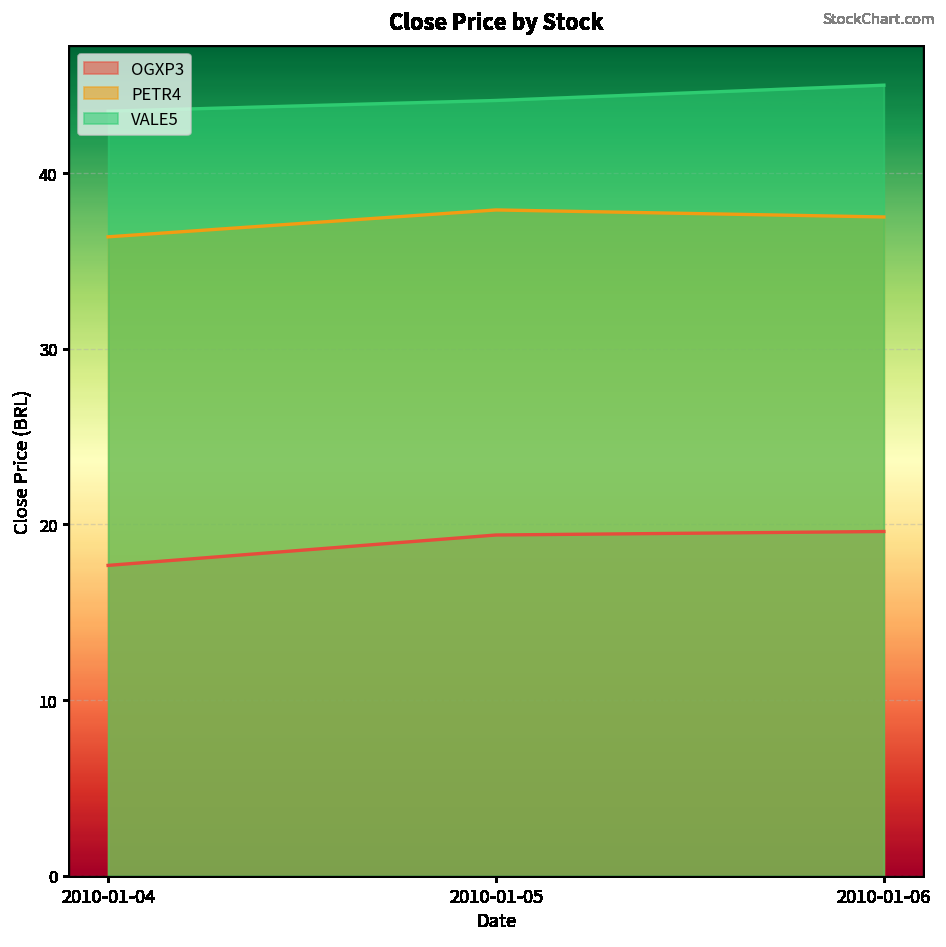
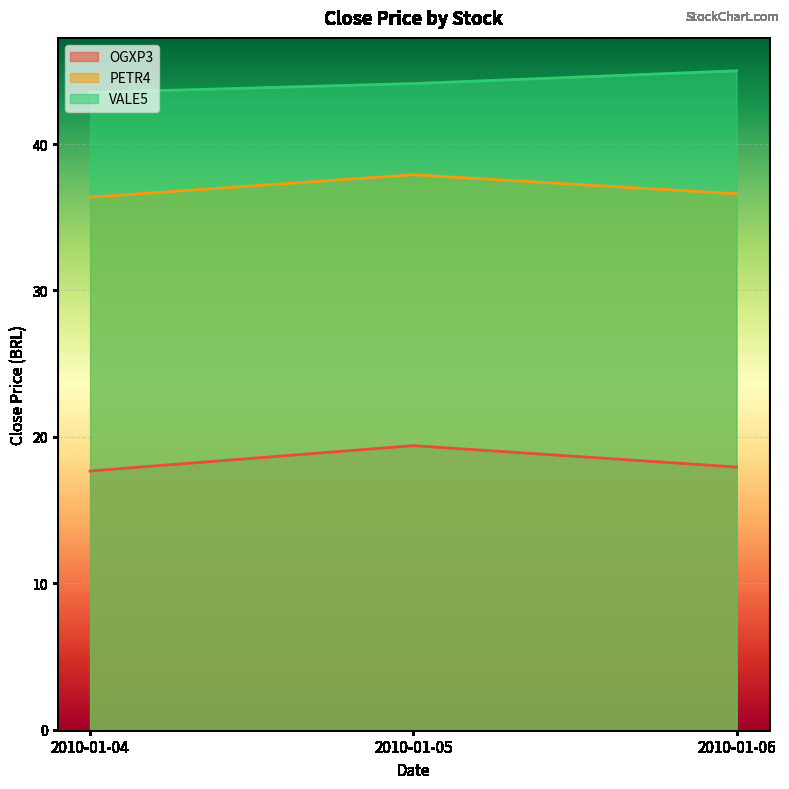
OGXP3, 2010-01-06: 19.6 -> 17.9
PETR4, 2010-01-06: 37.5 -> 36.6
